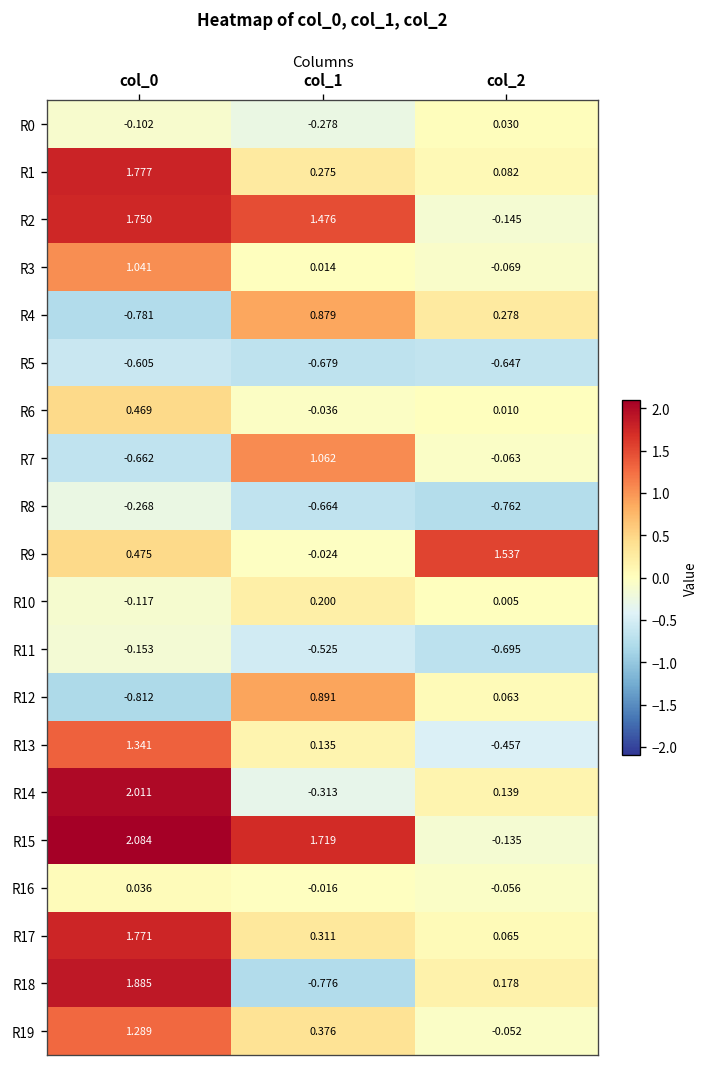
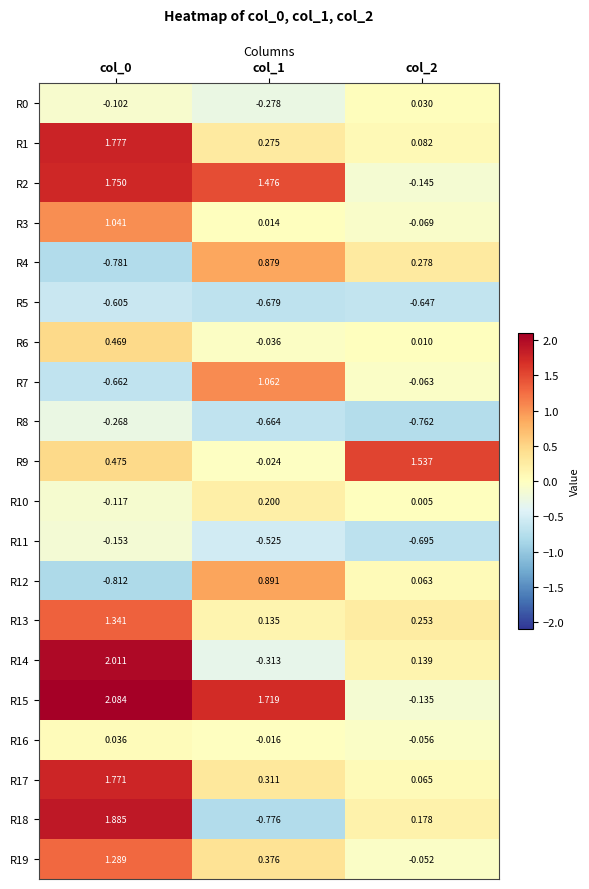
R13, col_2: -0.457 -> 0.253
